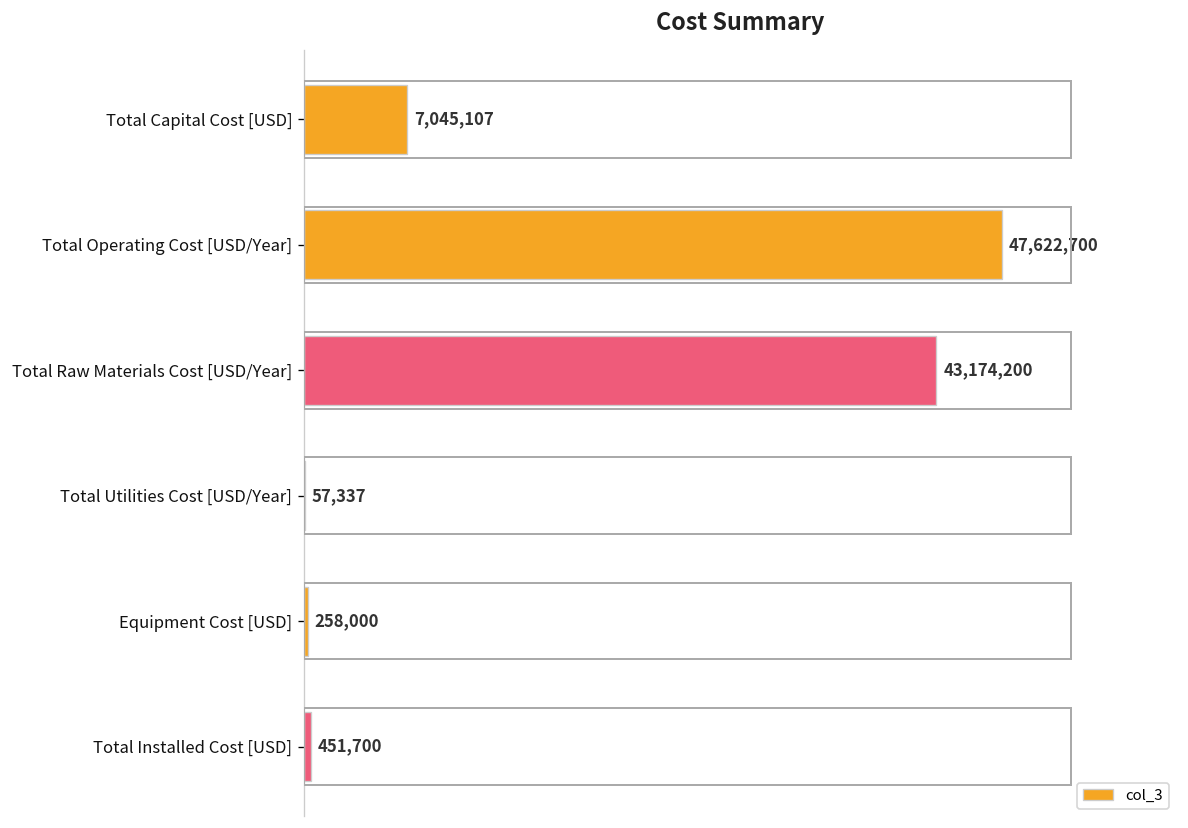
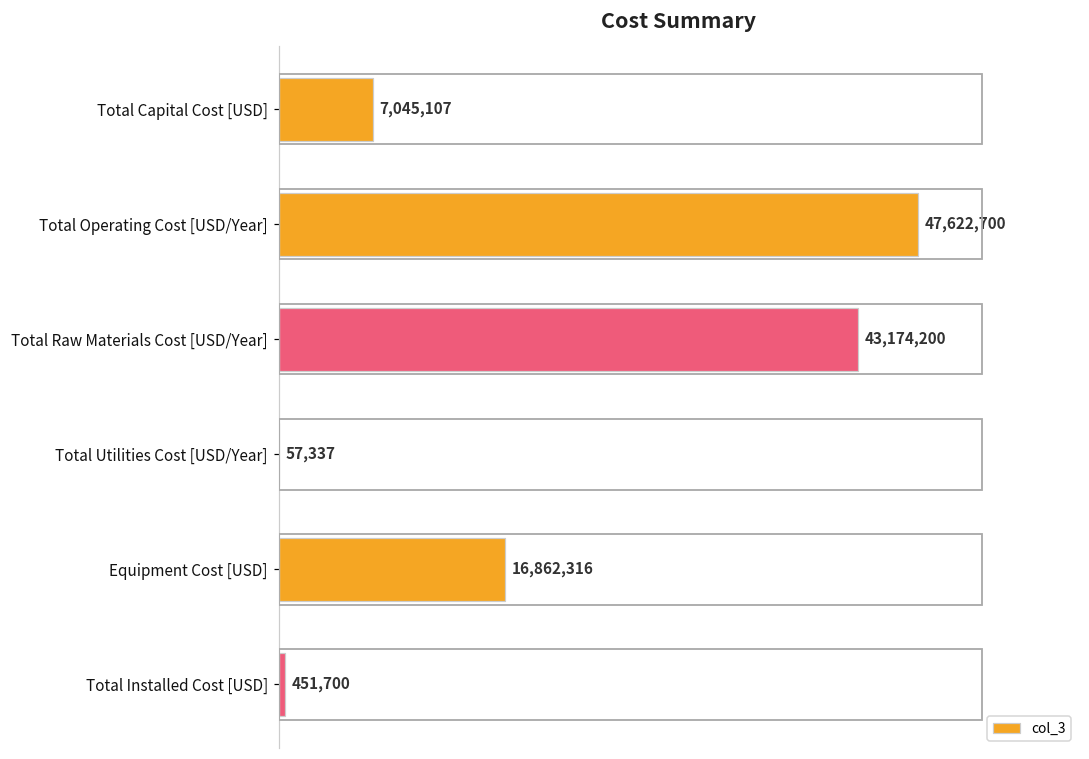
Equipment Cost [USD]: 258,000 -> 16,862,316
